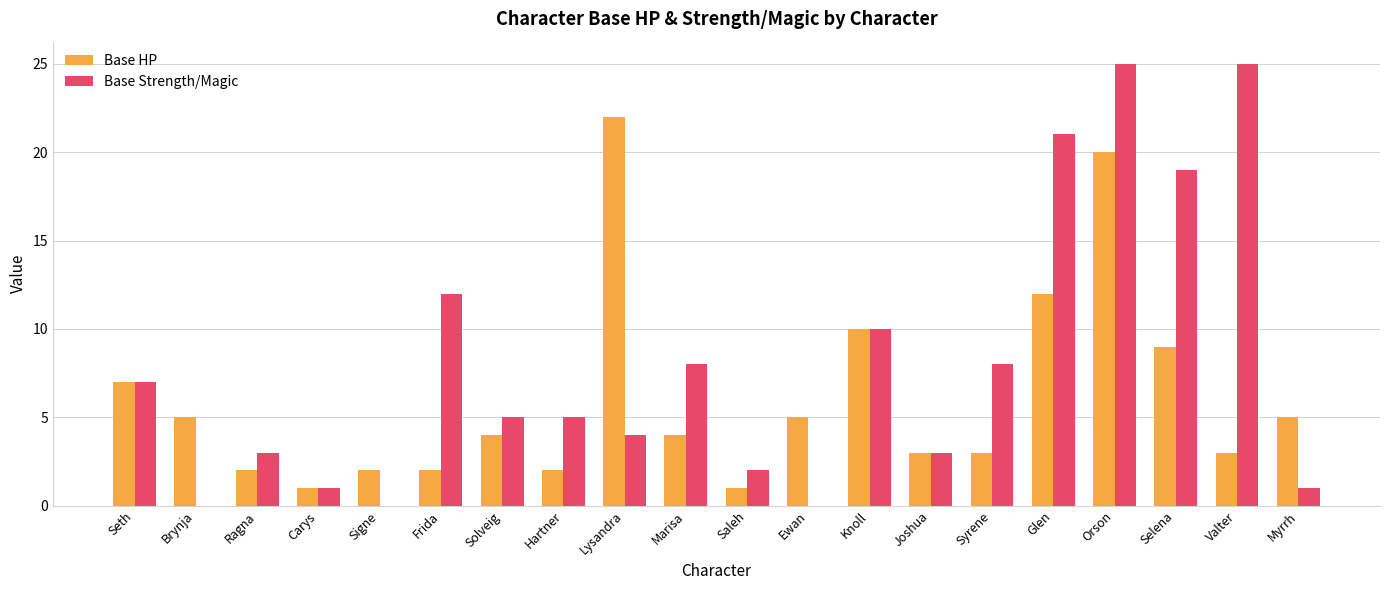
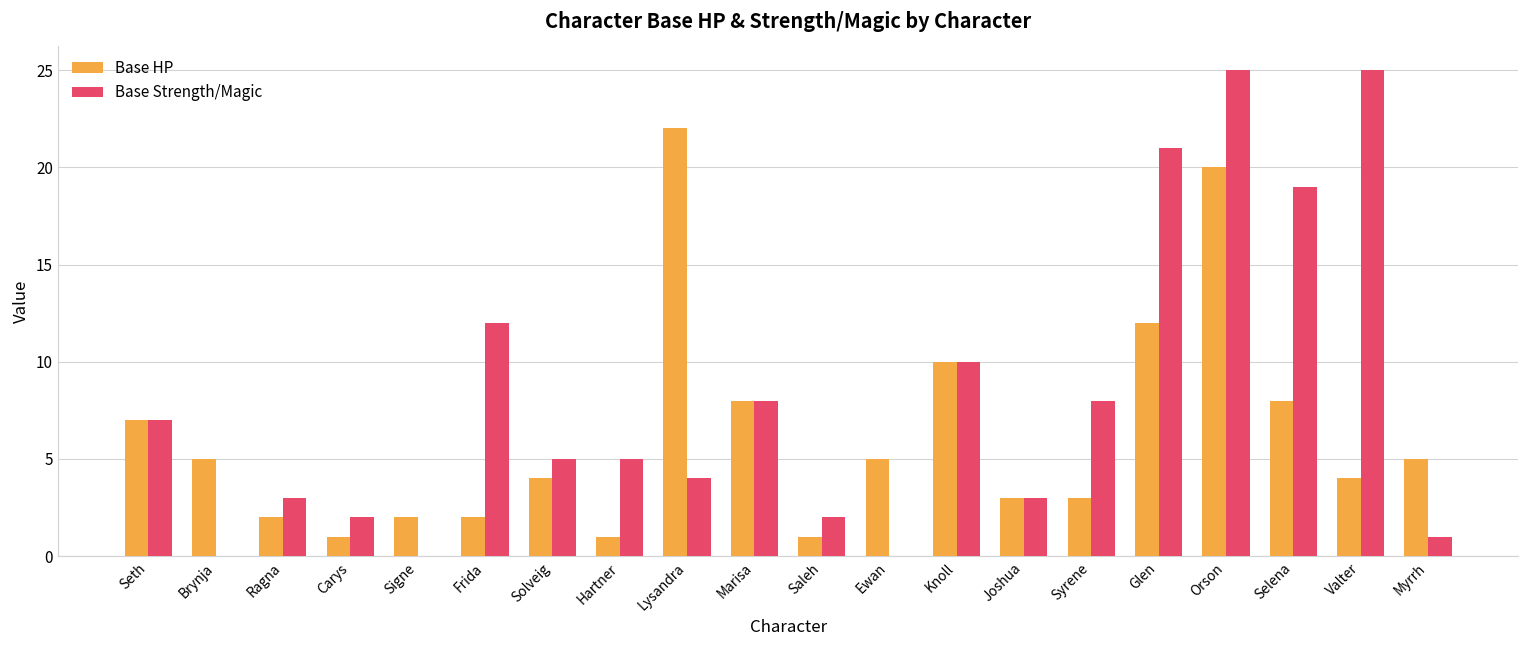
Base Strength/Magic, Carys: 1 -> 2
Base HP, Hartner: 2 -> 1
Base HP, Marisa: 4 -> 8
Base HP, Selena: 9 -> 8
Base HP, Valter: 3 -> 4
